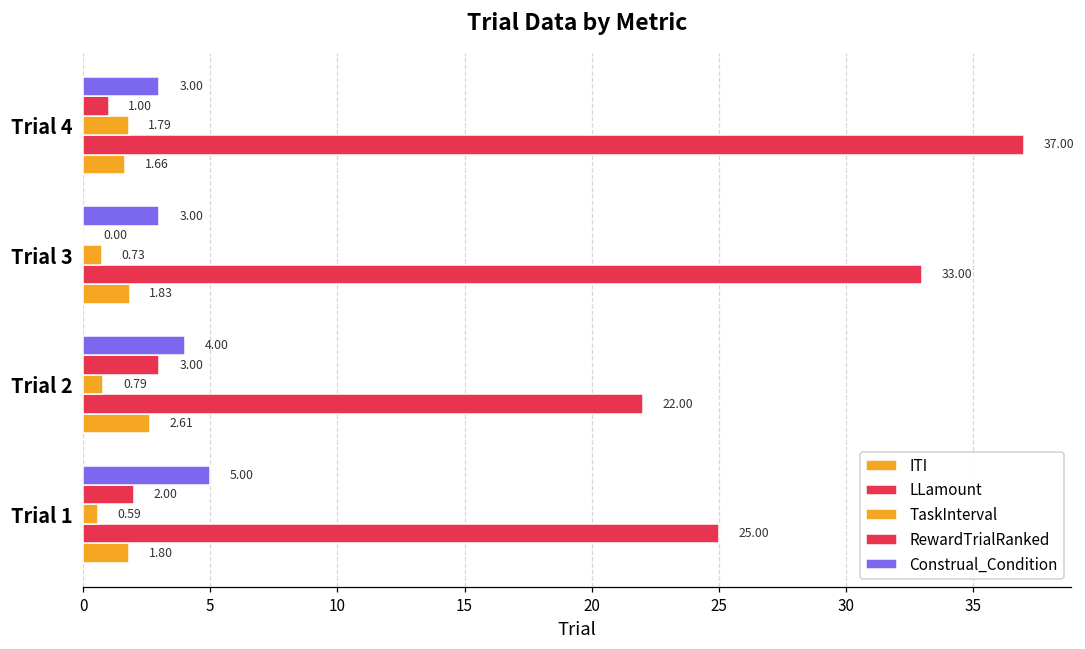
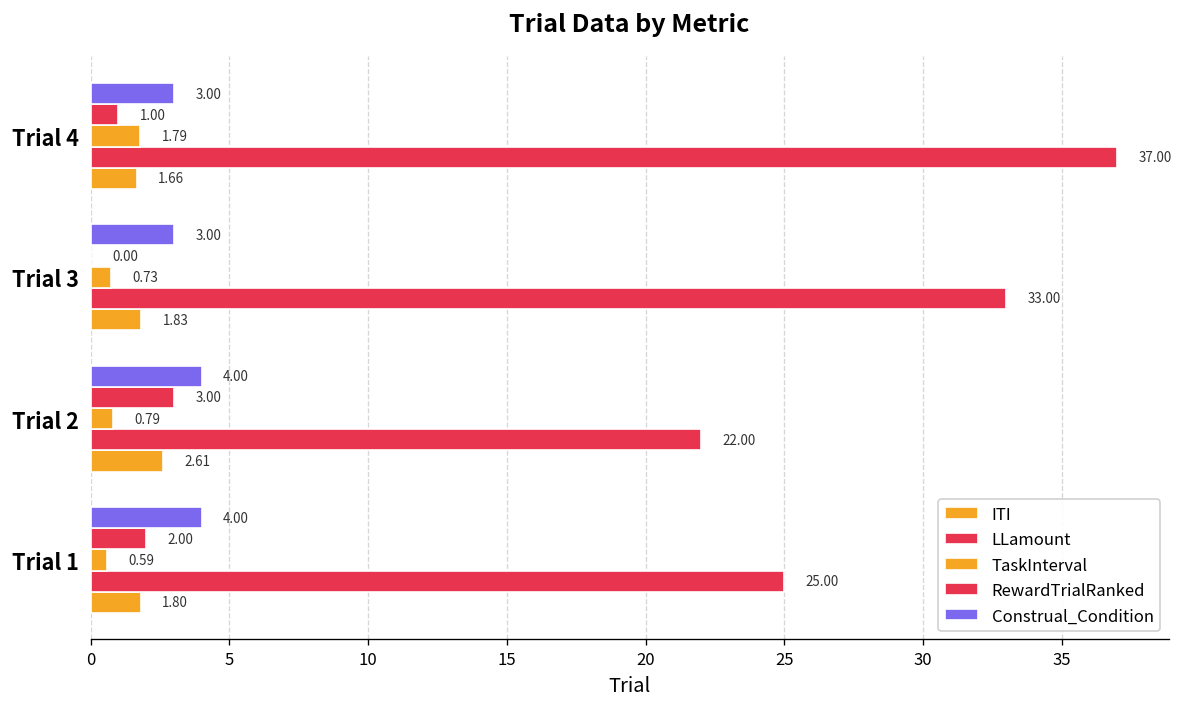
Construal_Condition, Trial 1: 5.00 -> 4.00
